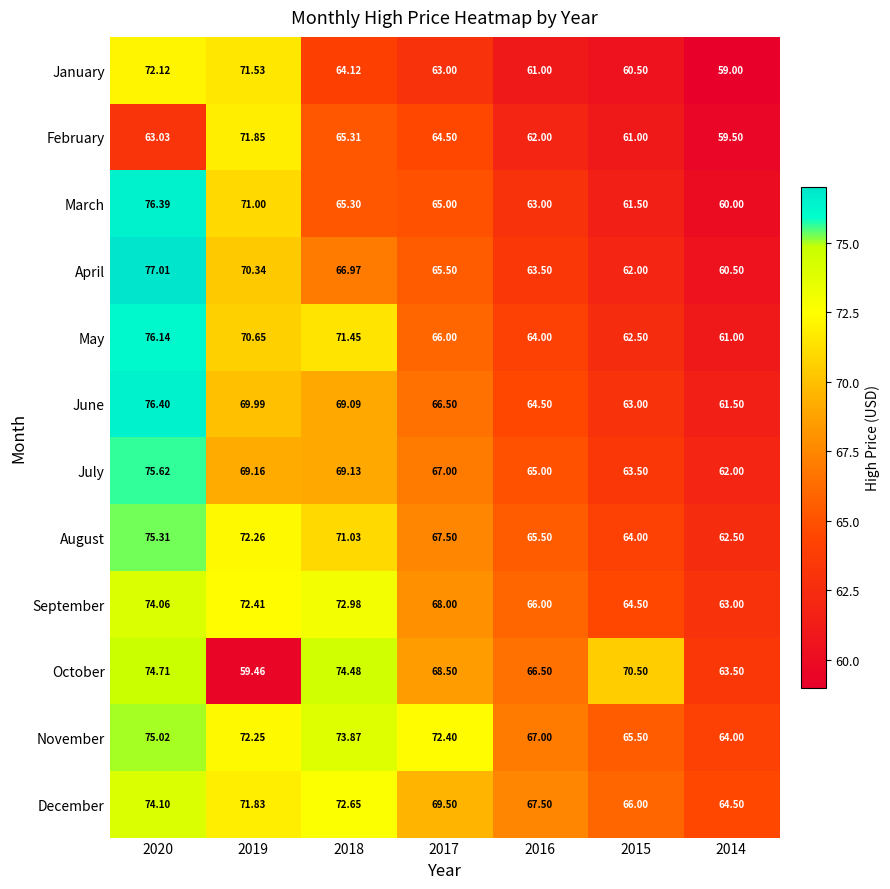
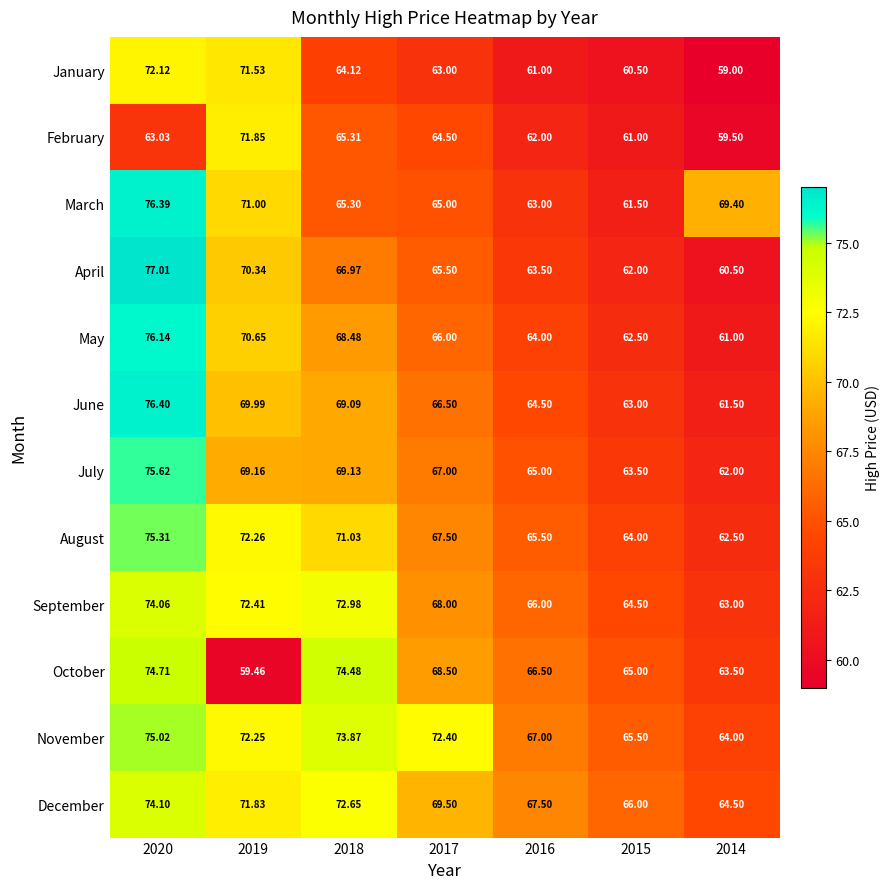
March, 2014: 60.00 -> 69.40
May, 2018: 71.45 -> 68.48
October, 2015: 70.50 -> 65.00
